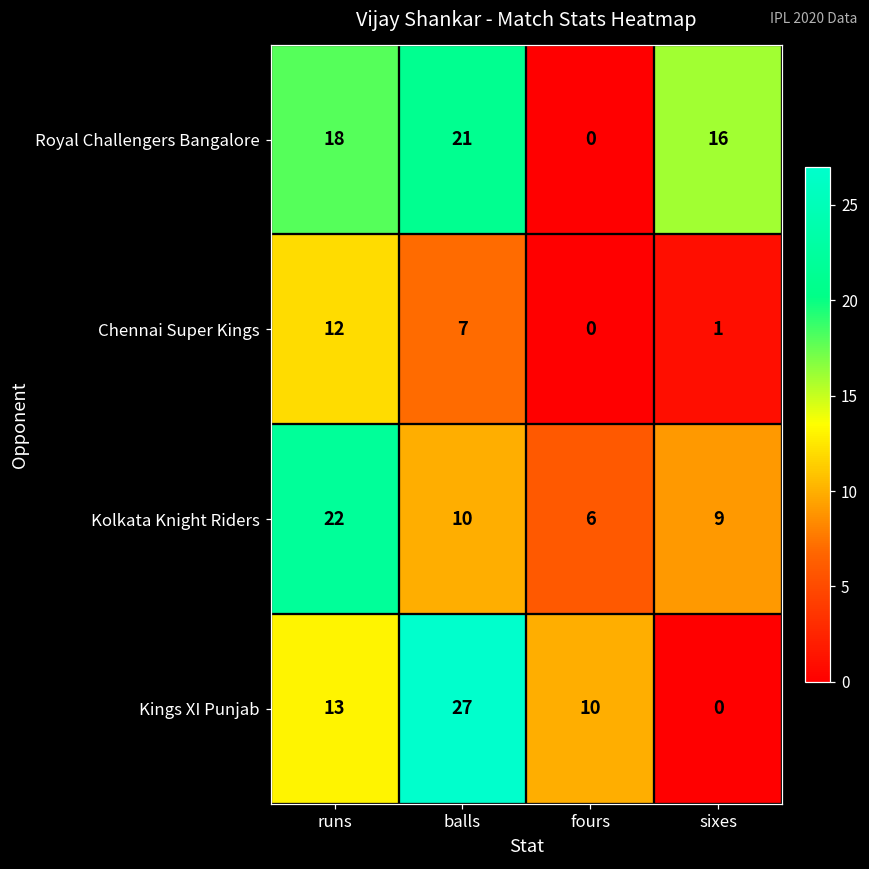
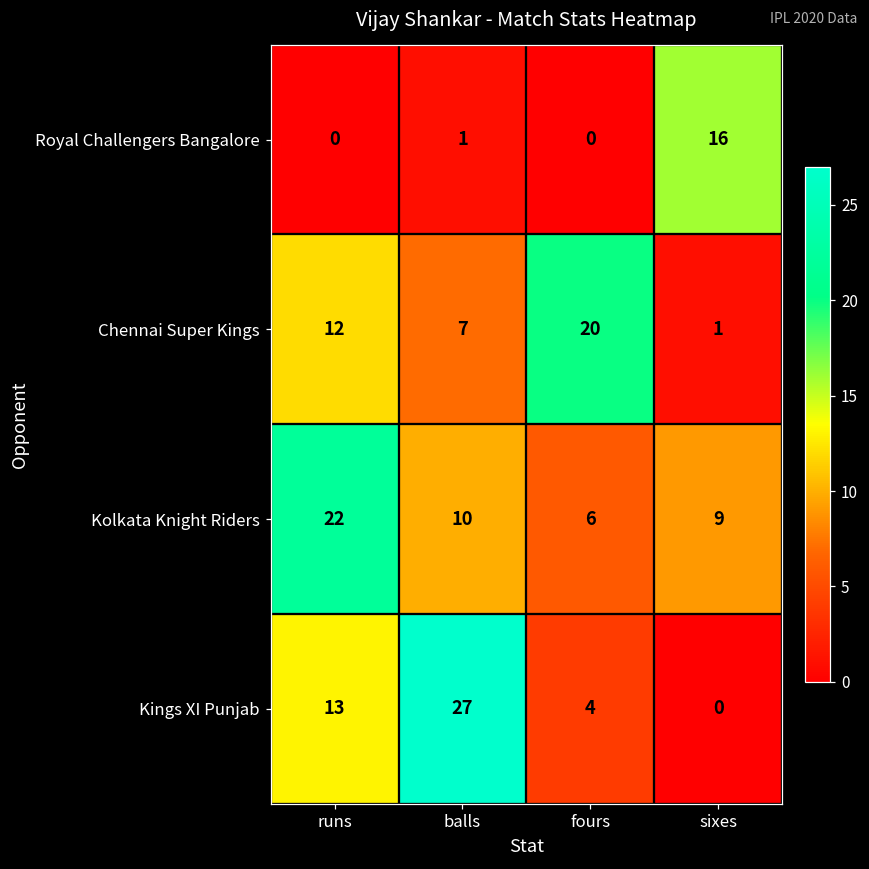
Royal Challengers Bangalore, runs: 18 -> 0
Royal Challengers Bangalore, balls: 21 -> 1
Chennai Super Kings, fours: 0 -> 20
Kings XI Punjab, fours: 10 -> 4
